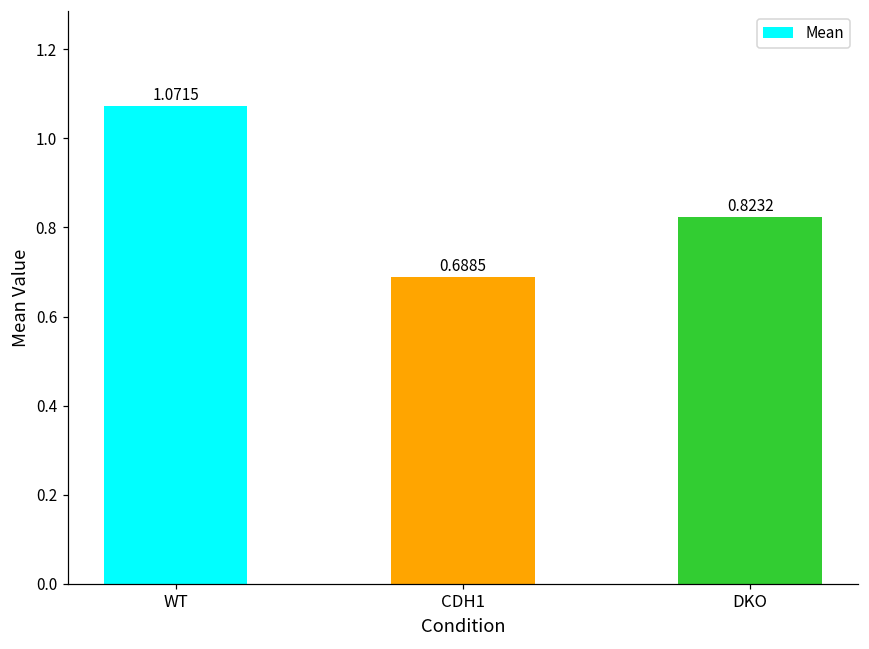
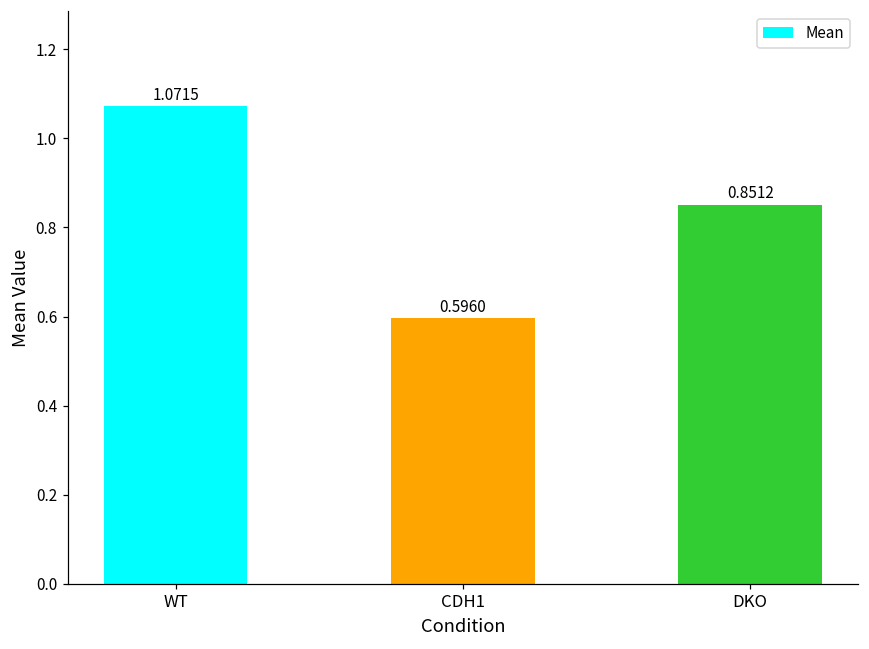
CDH1: 0.6885 -> 0.5960
DKO: 0.8232 -> 0.8512
